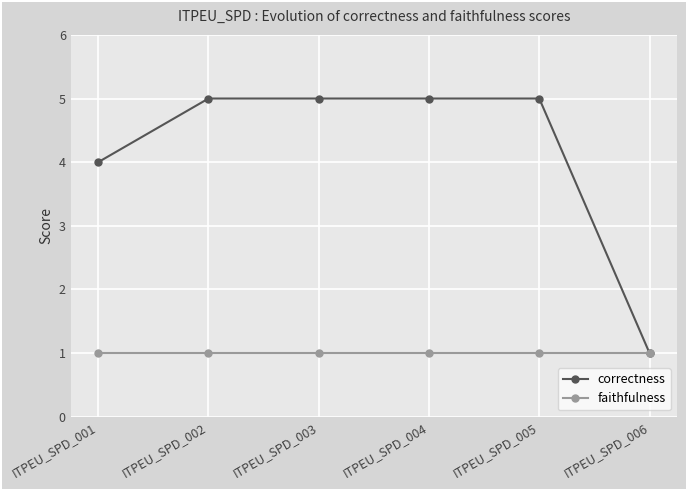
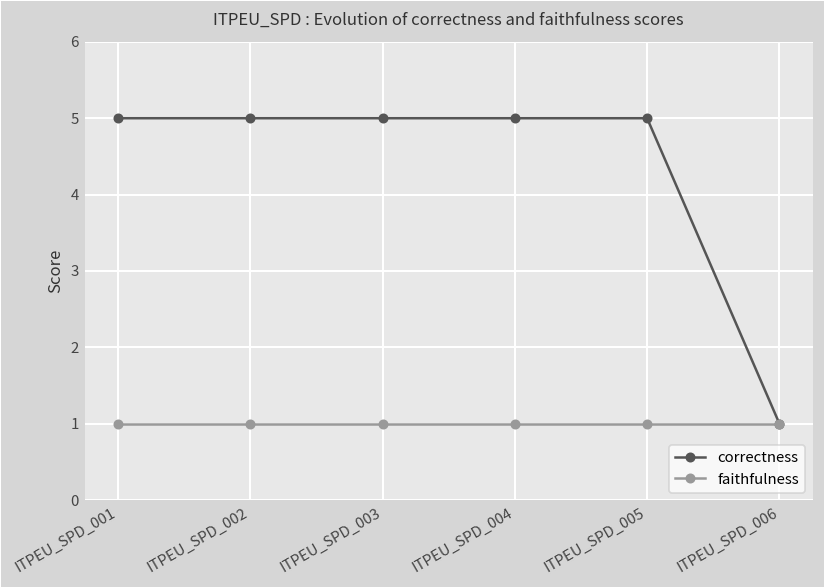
correctness, ITPEU_SPD_001: 4 -> 5
